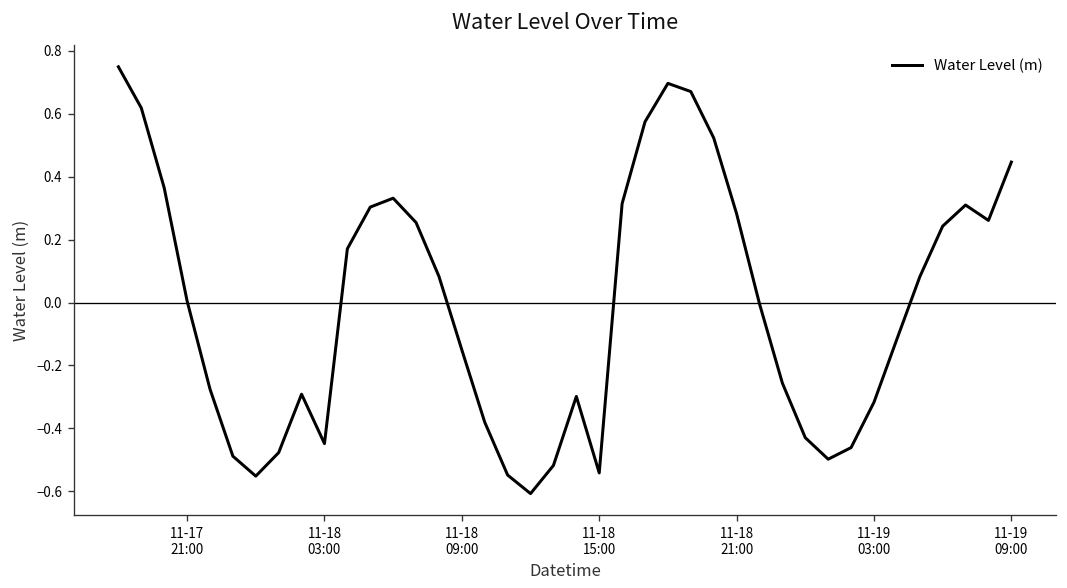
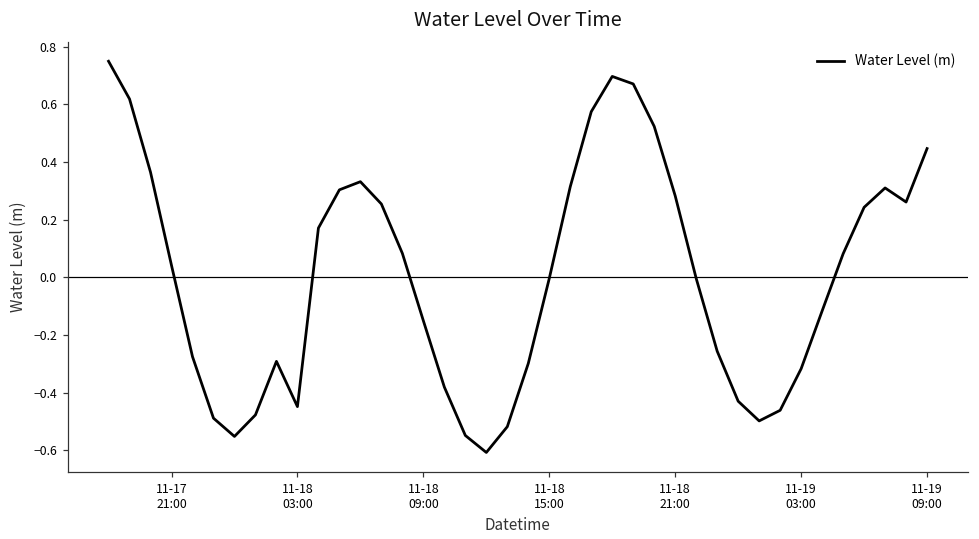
11-17 21:00: 0.01 -> 0.04
11-18 15:00: -0.54 -> 0.00
